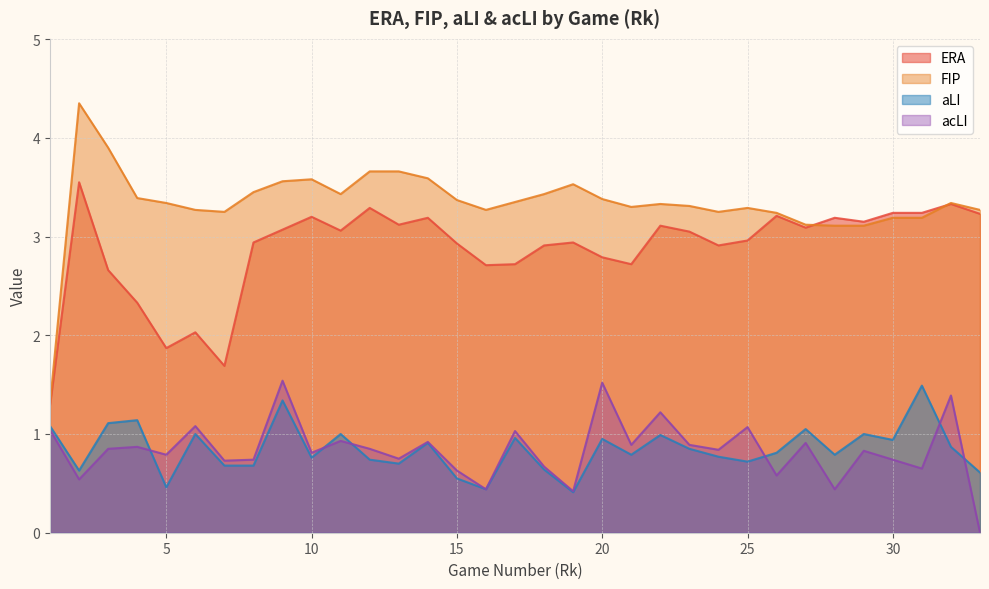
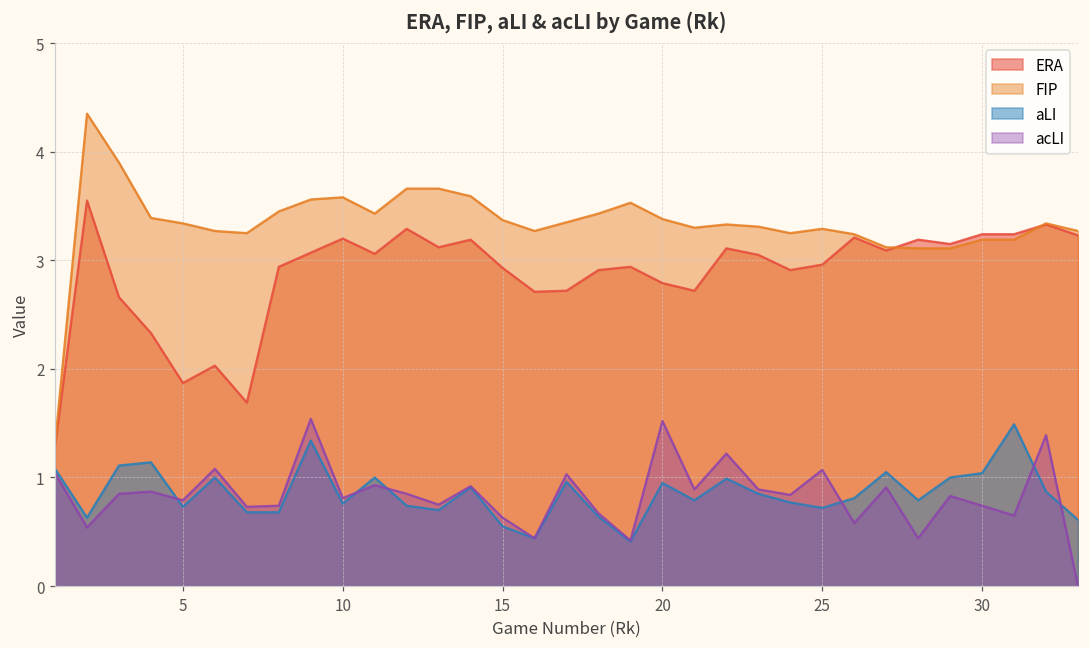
aLI, 5: 0.5 -> 0.7
aLI, 30: 0.9 -> 1.0
